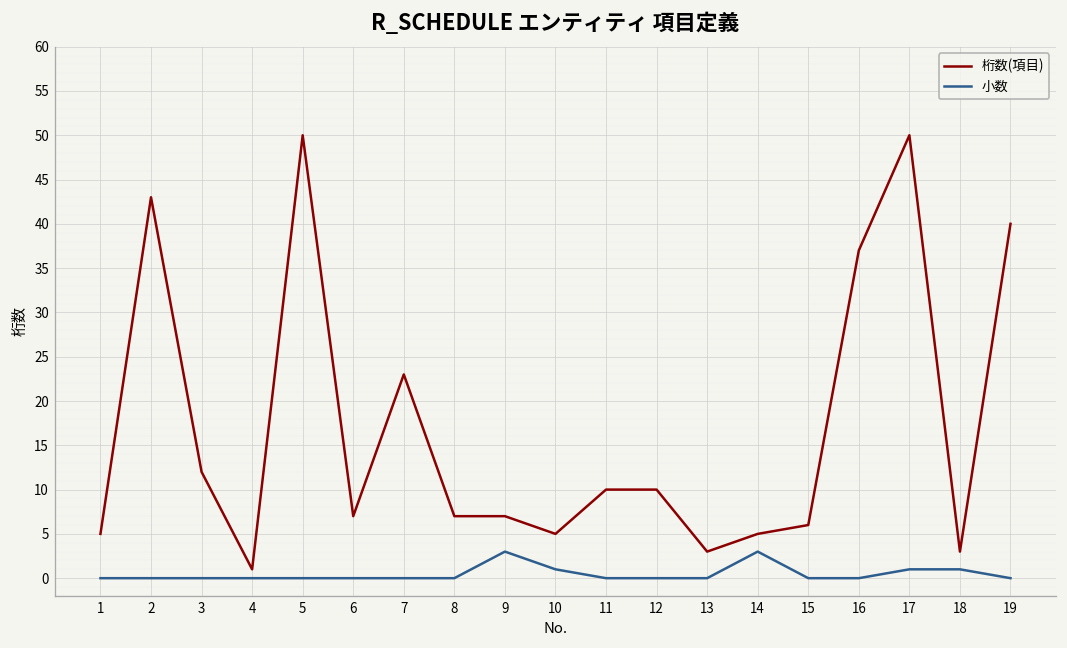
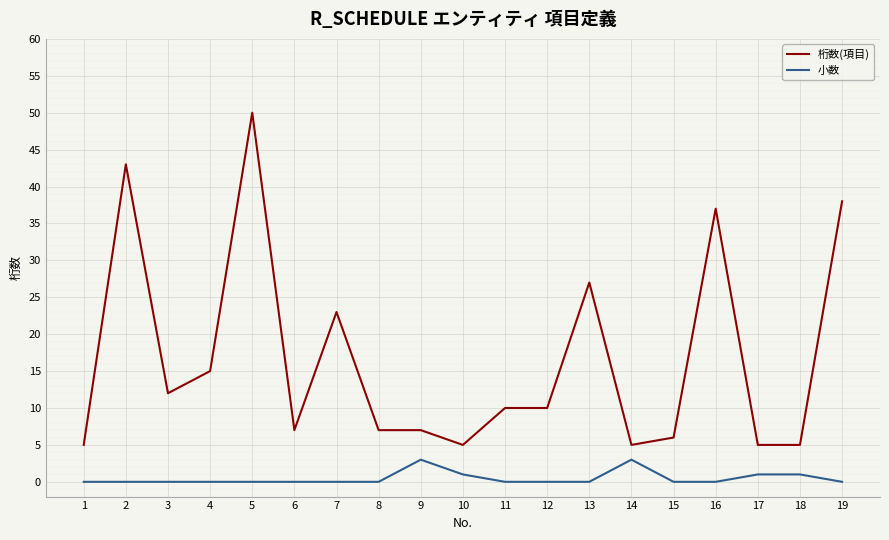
桁数(項目), 4: 1 -> 15
桁数(項目), 13: 3 -> 27
桁数(項目), 17: 50 -> 5
桁数(項目), 18: 3 -> 5
桁数(項目), 19: 40 -> 38
